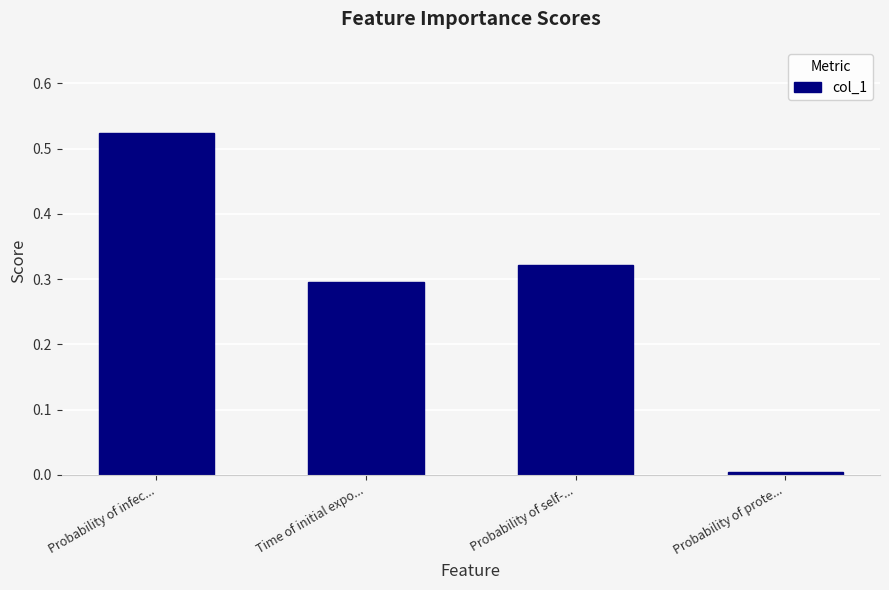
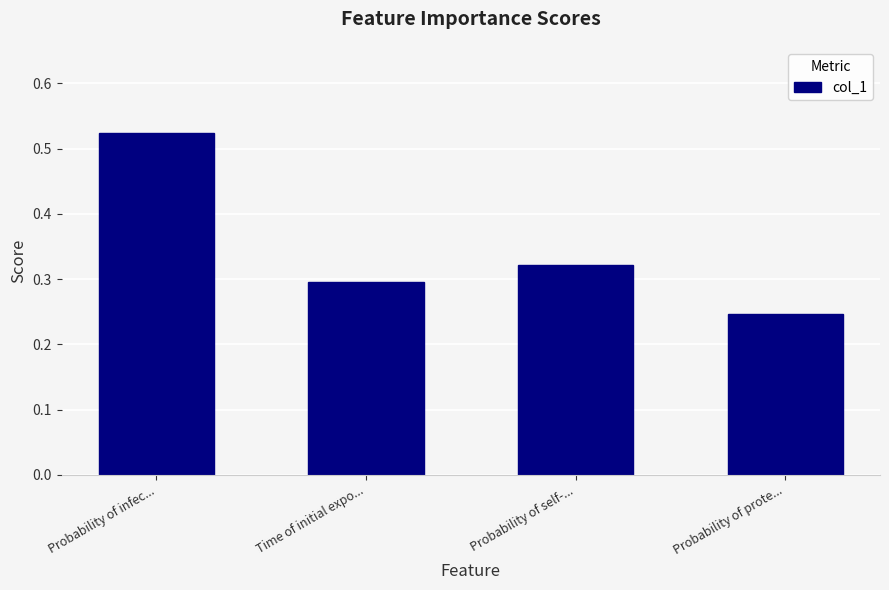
Probability of prote...: 0.00 -> 0.25
